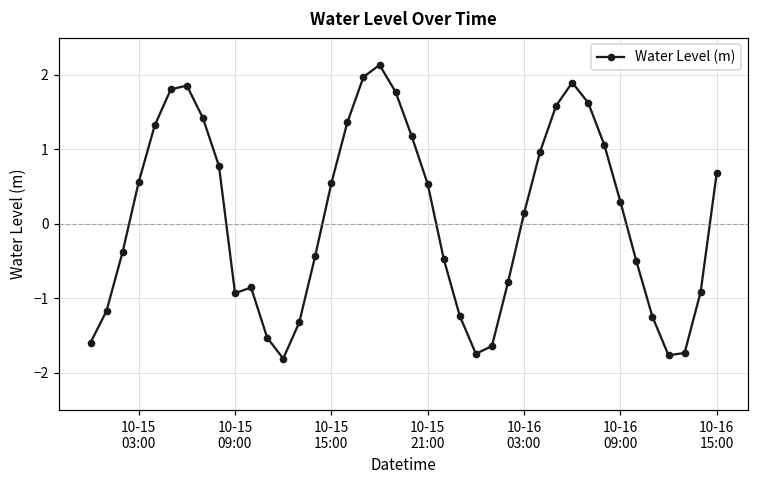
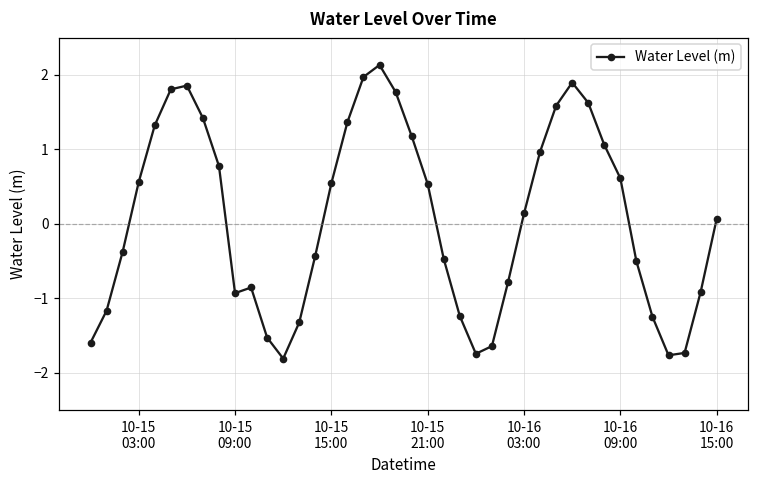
10-16 09:00: 0.3 -> 0.6
10-16 15:00: 0.7 -> 0.1
